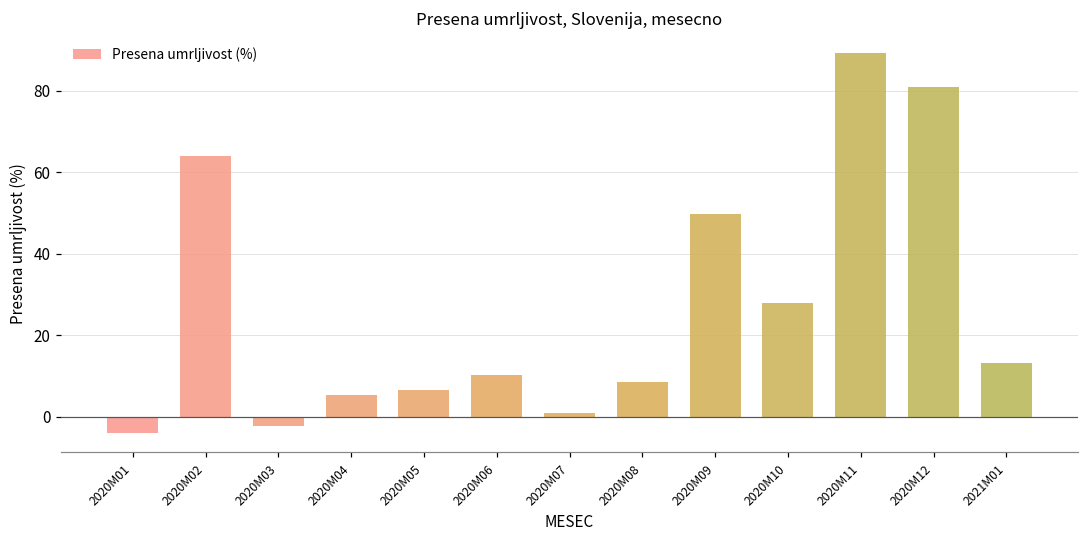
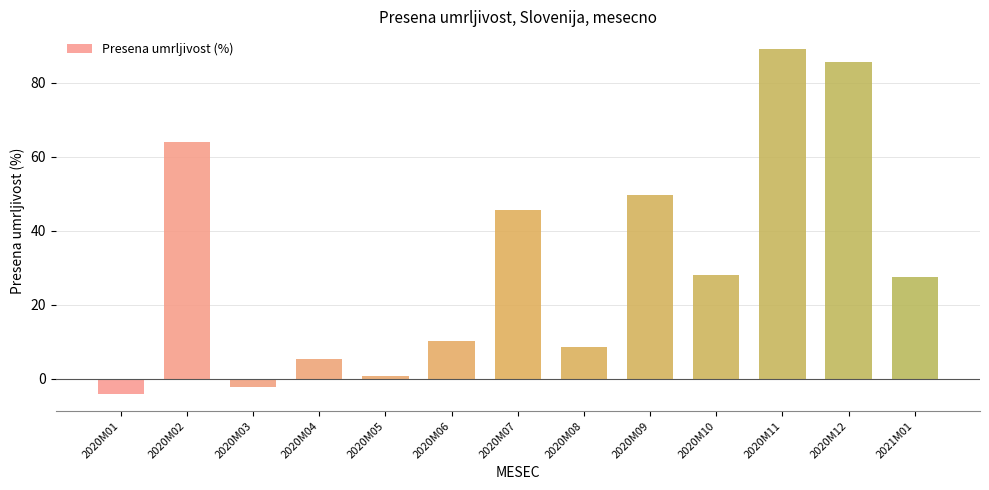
2020M05: 7 -> 1
2020M07: 1 -> 46
2020M12: 81 -> 86
2021M01: 13 -> 28
